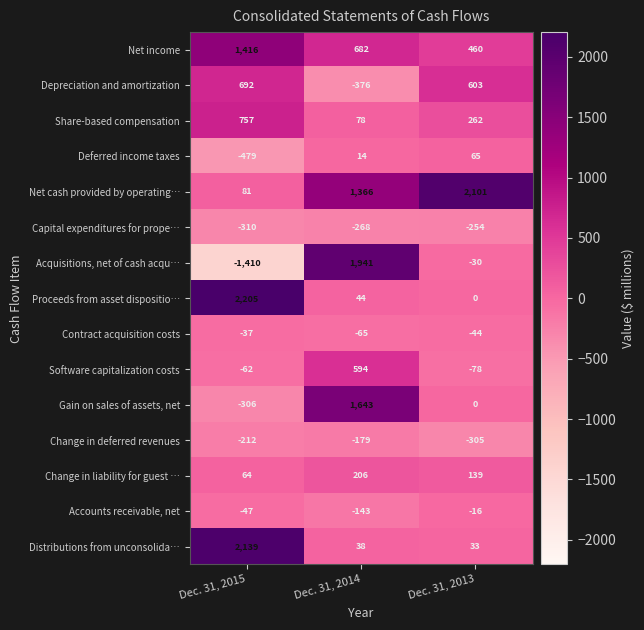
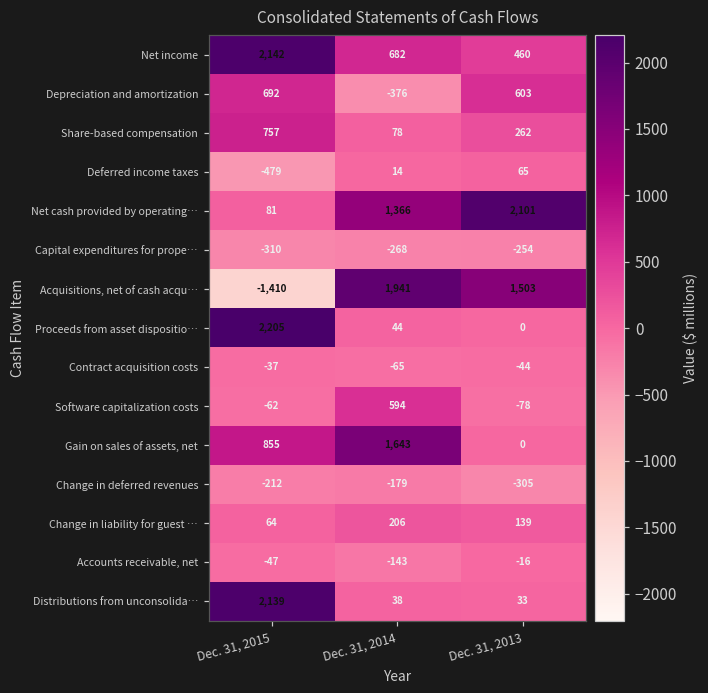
Net income, Dec. 31, 2015: 1,416 -> 2,142
Acquisitions, net of cash acqu…, Dec. 31, 2013: -30 -> 1,503
Gain on sales of assets, net, Dec. 31, 2015: -306 -> 855
